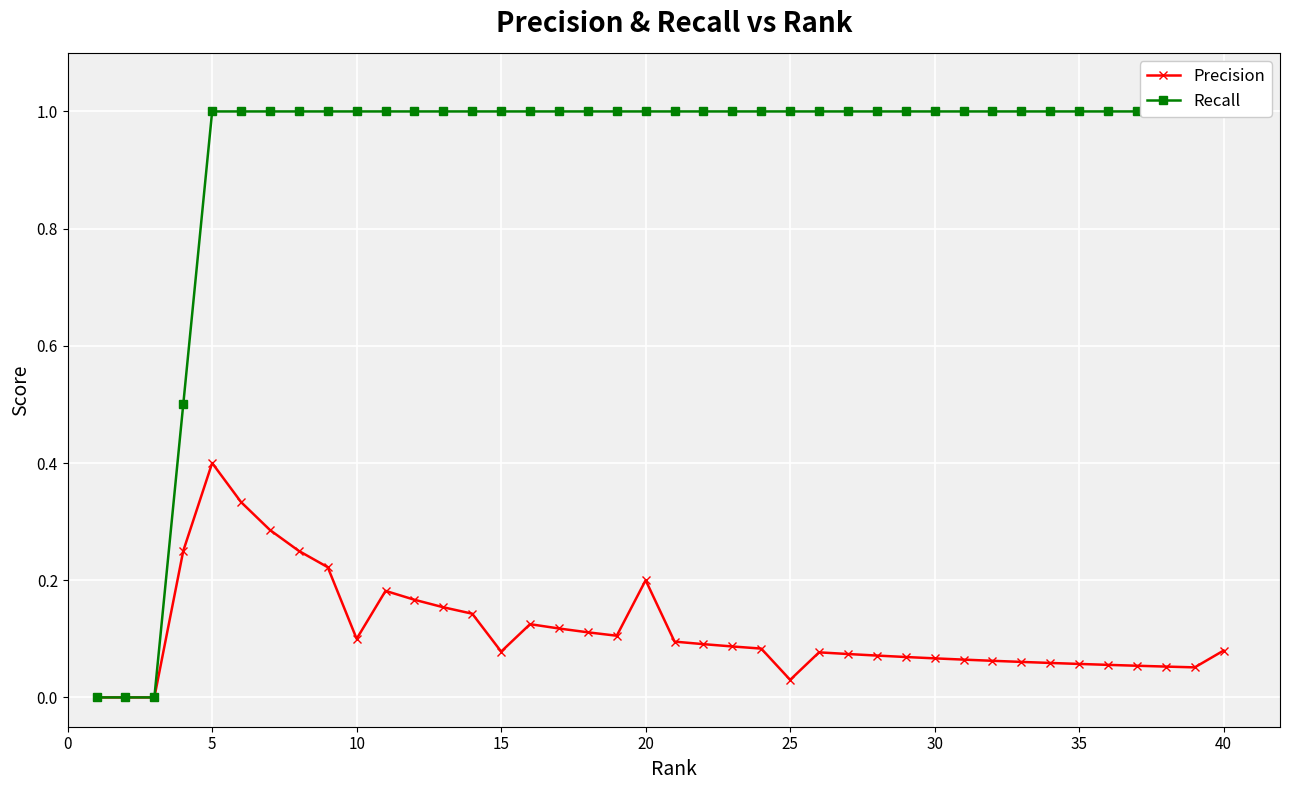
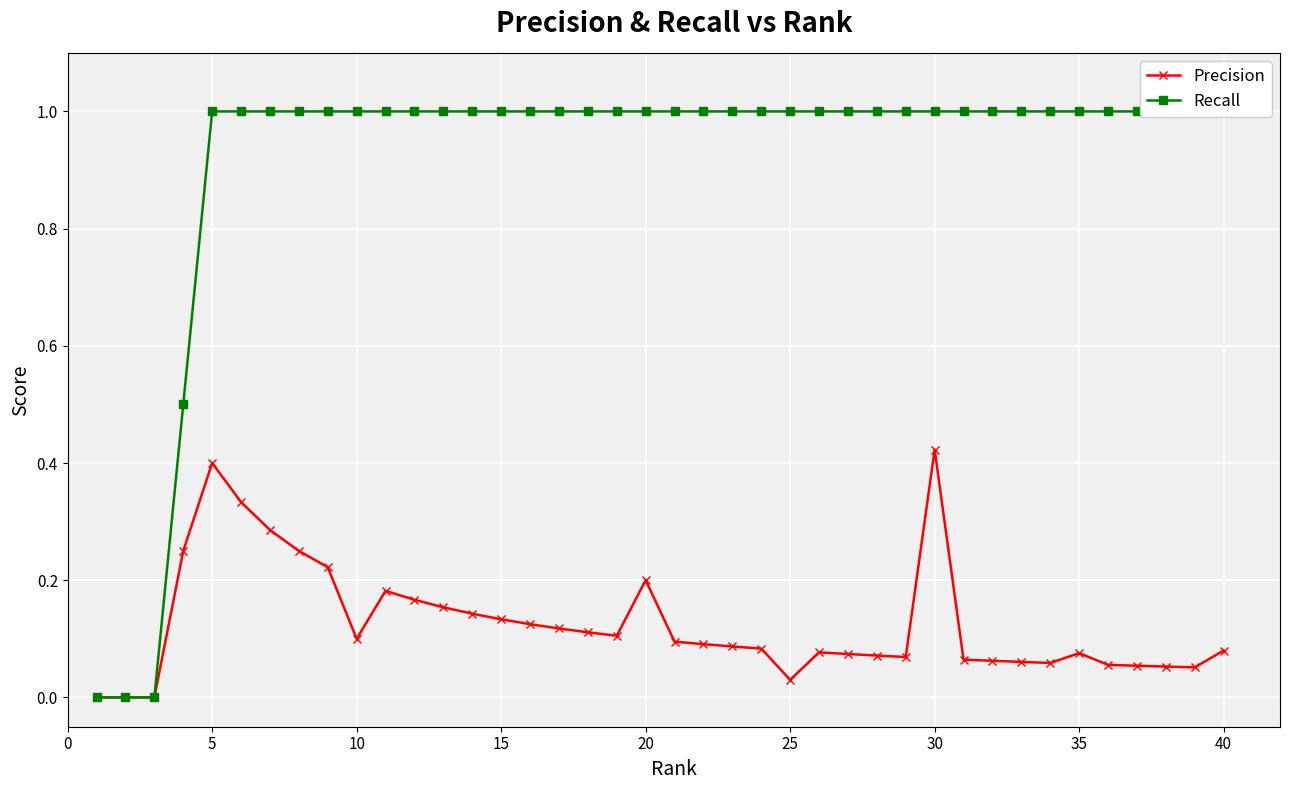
Precision, 15: 0.08 -> 0.13
Precision, 30: 0.07 -> 0.42
Precision, 35: 0.06 -> 0.08
